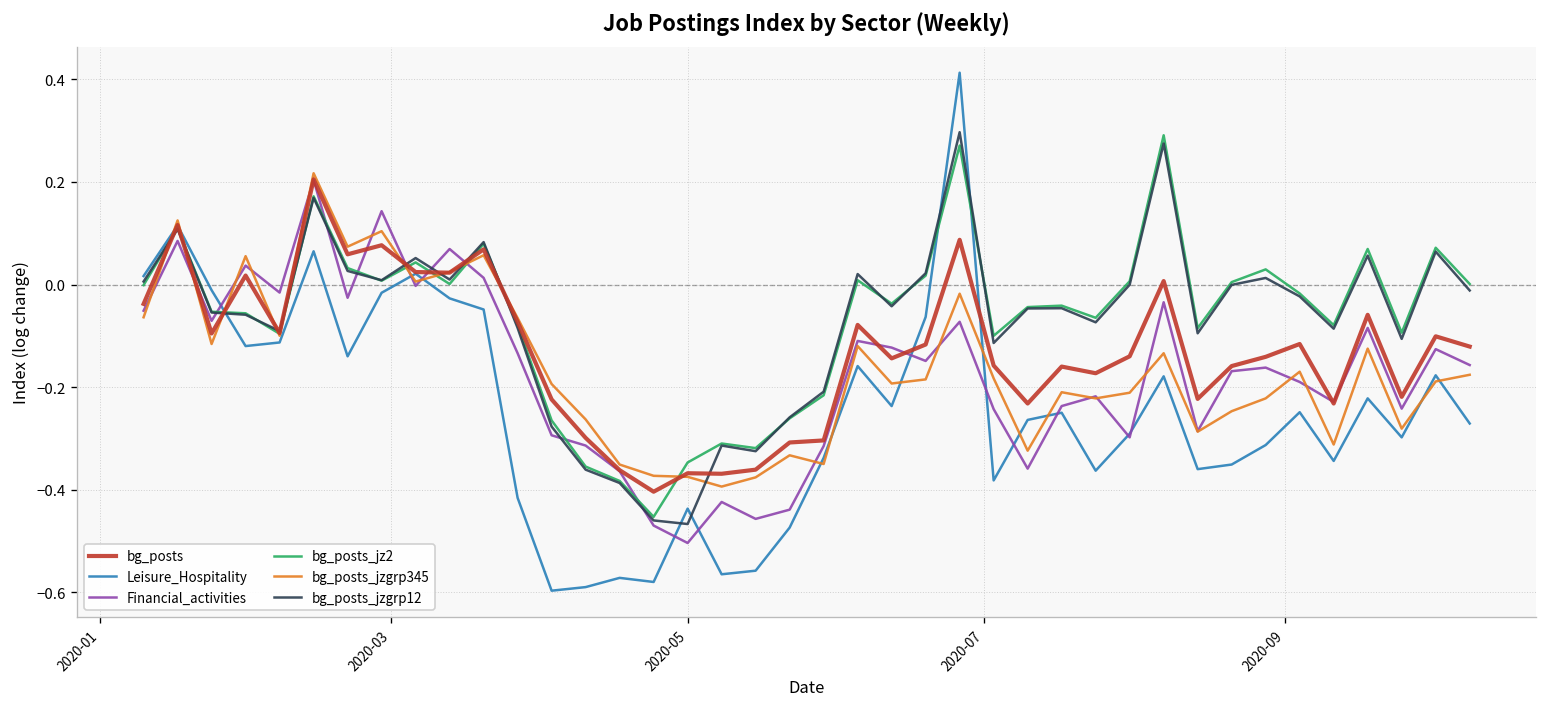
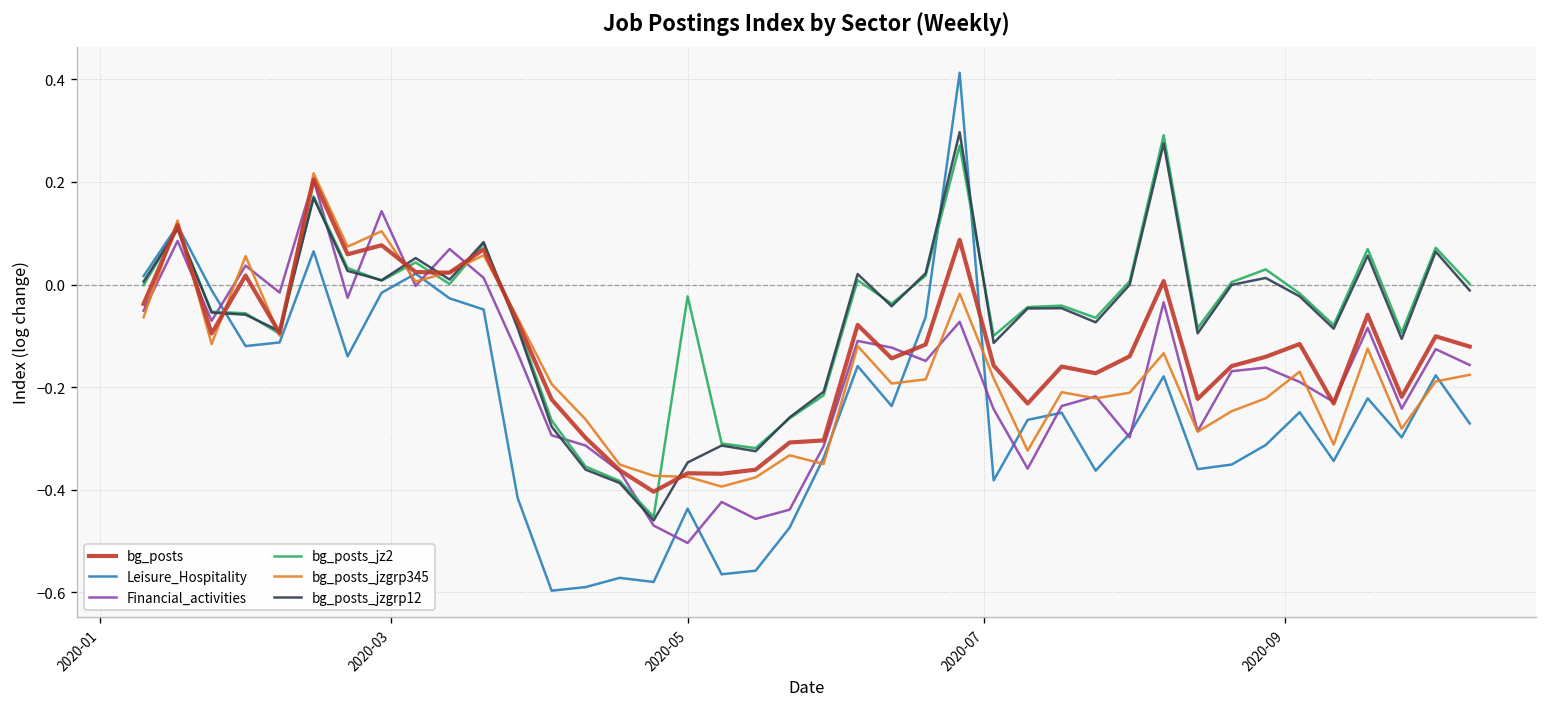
bg_posts_jz2, 2020-05: -0.35 -> -0.02
bg_posts_jzgrp12, 2020-05: -0.47 -> -0.35
